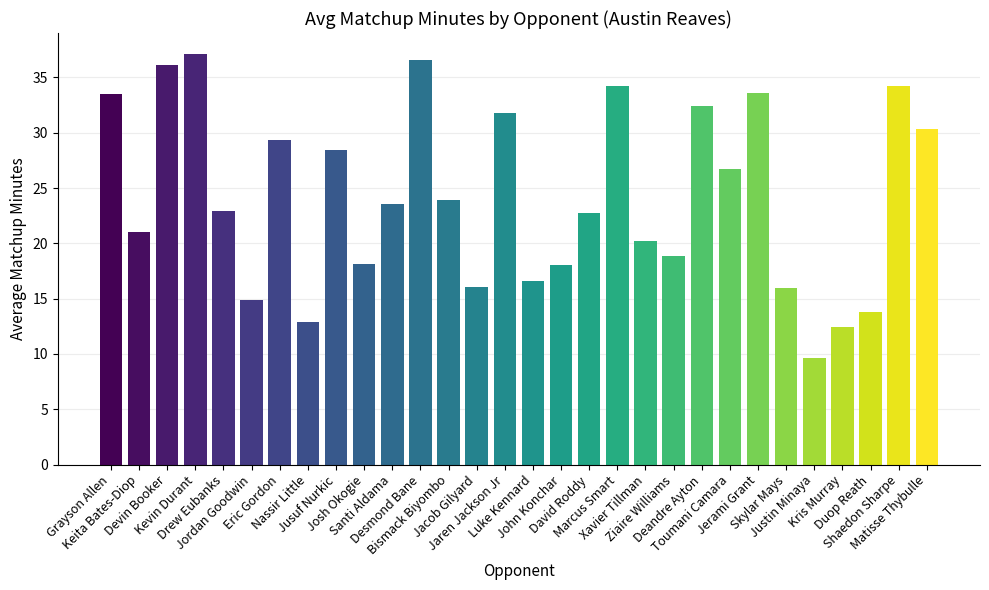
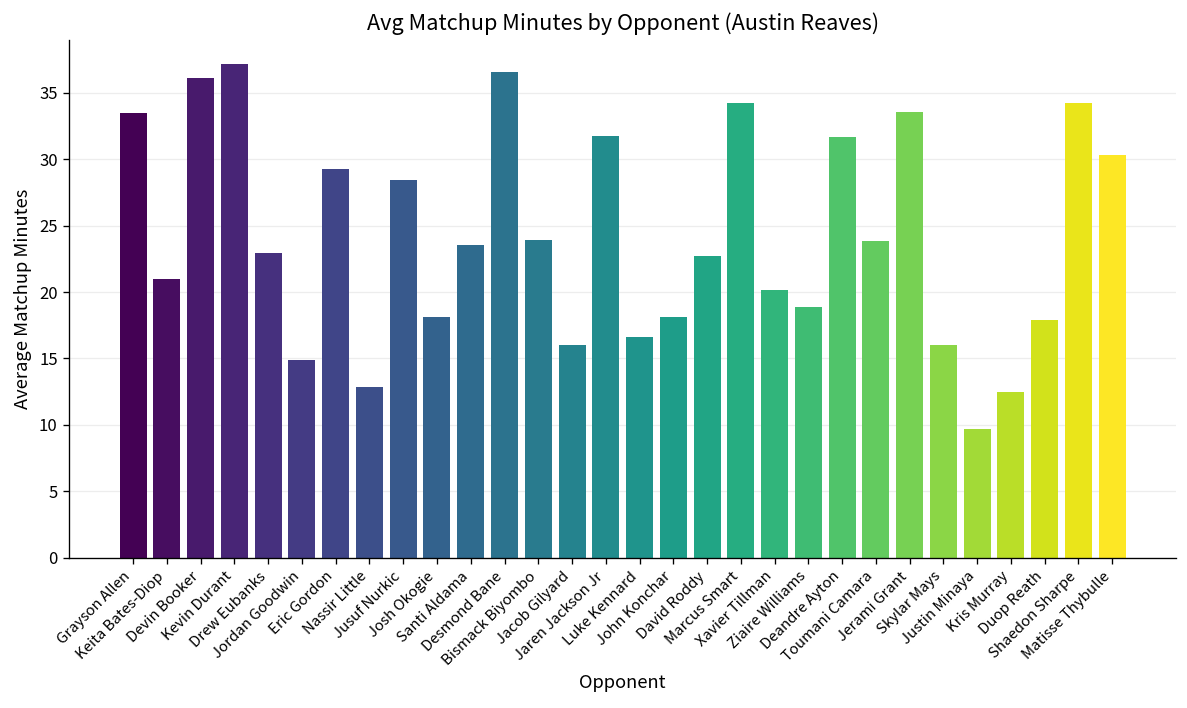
Deandre Ayton: 32.5 -> 31.7
Toumani Camara: 26.8 -> 23.9
Duop Reath: 13.8 -> 17.9
